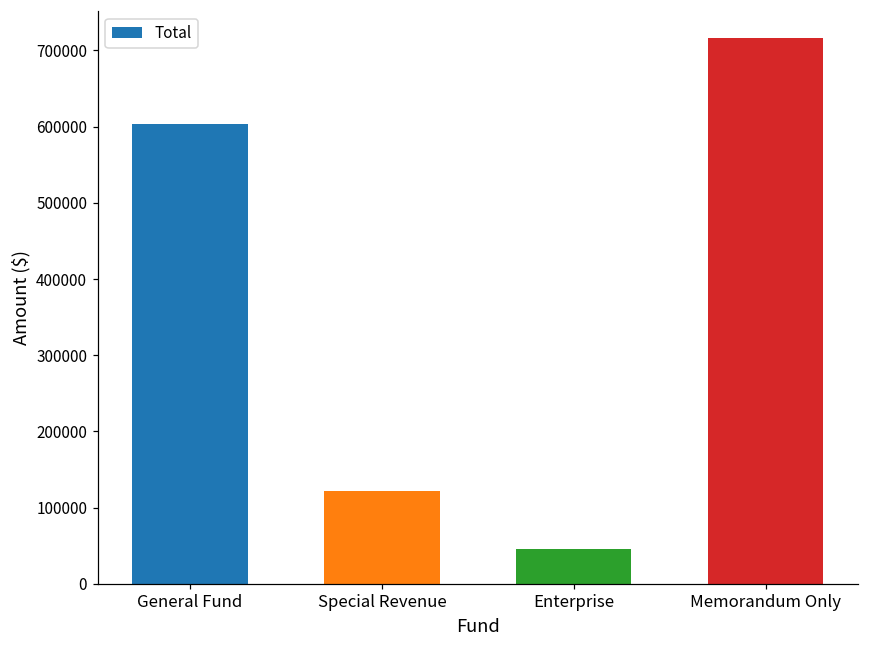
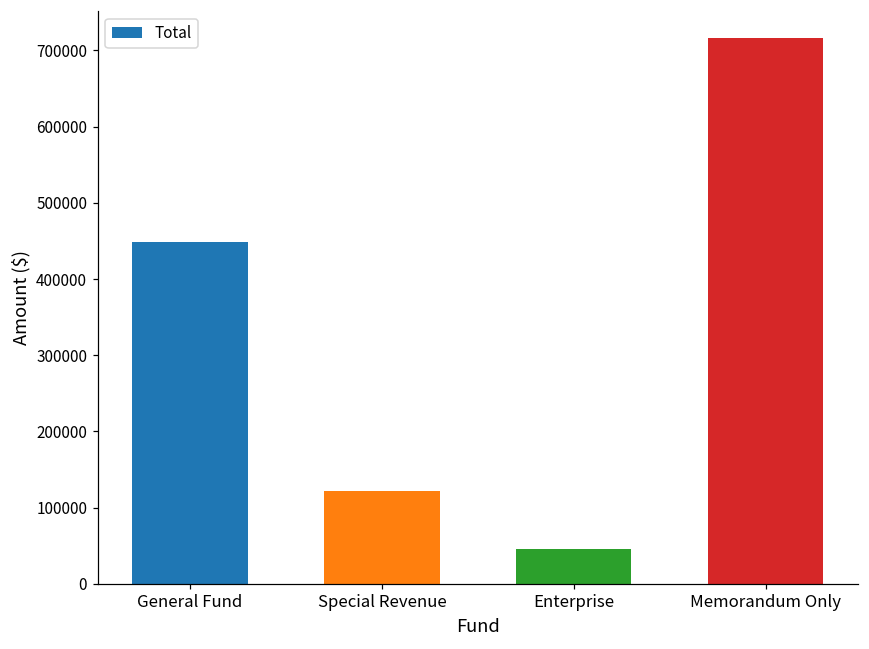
General Fund: 600000 -> 450000
